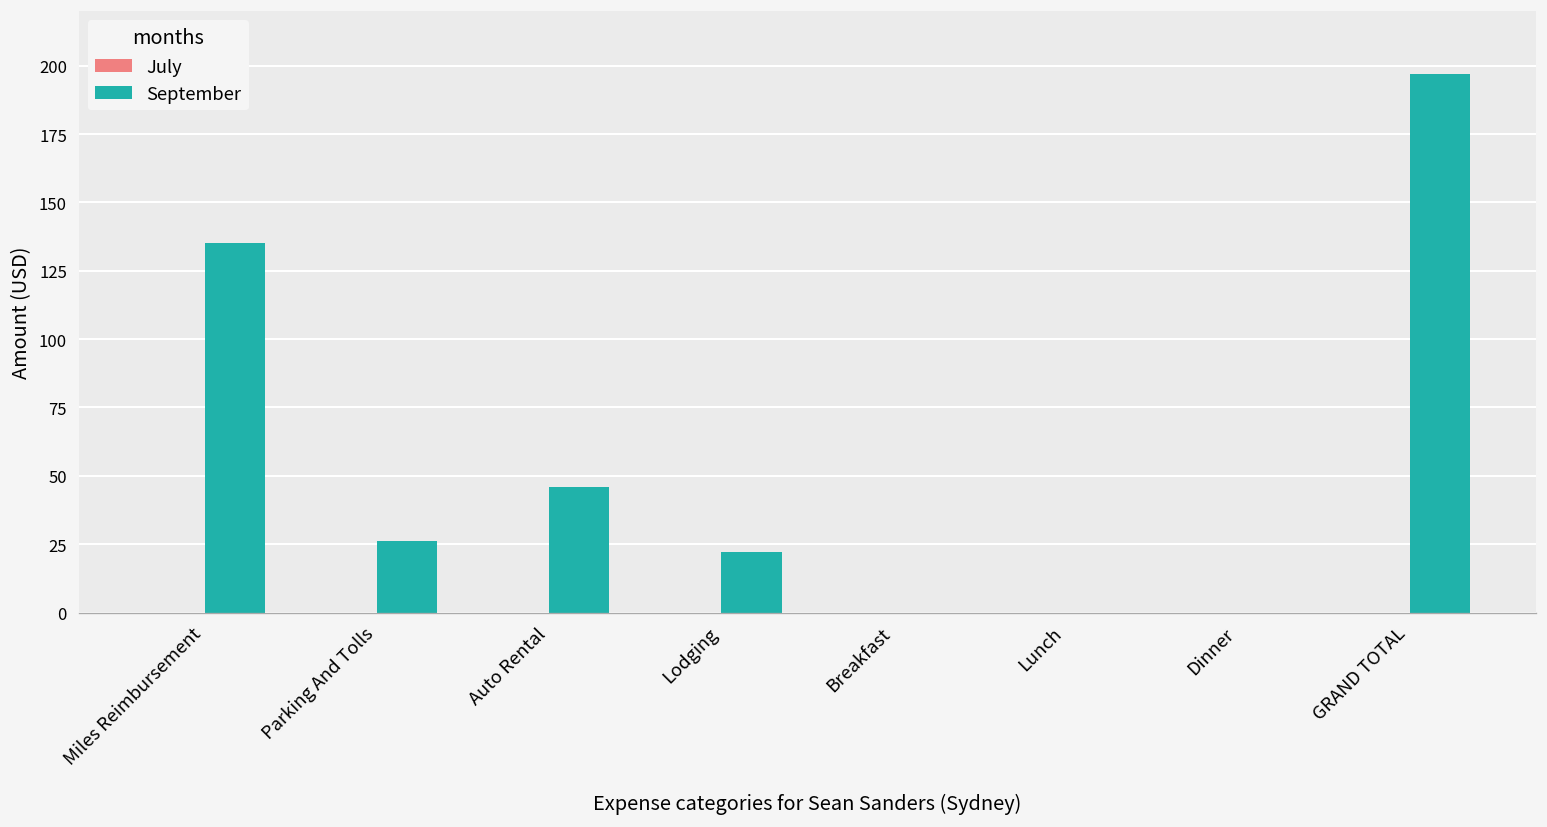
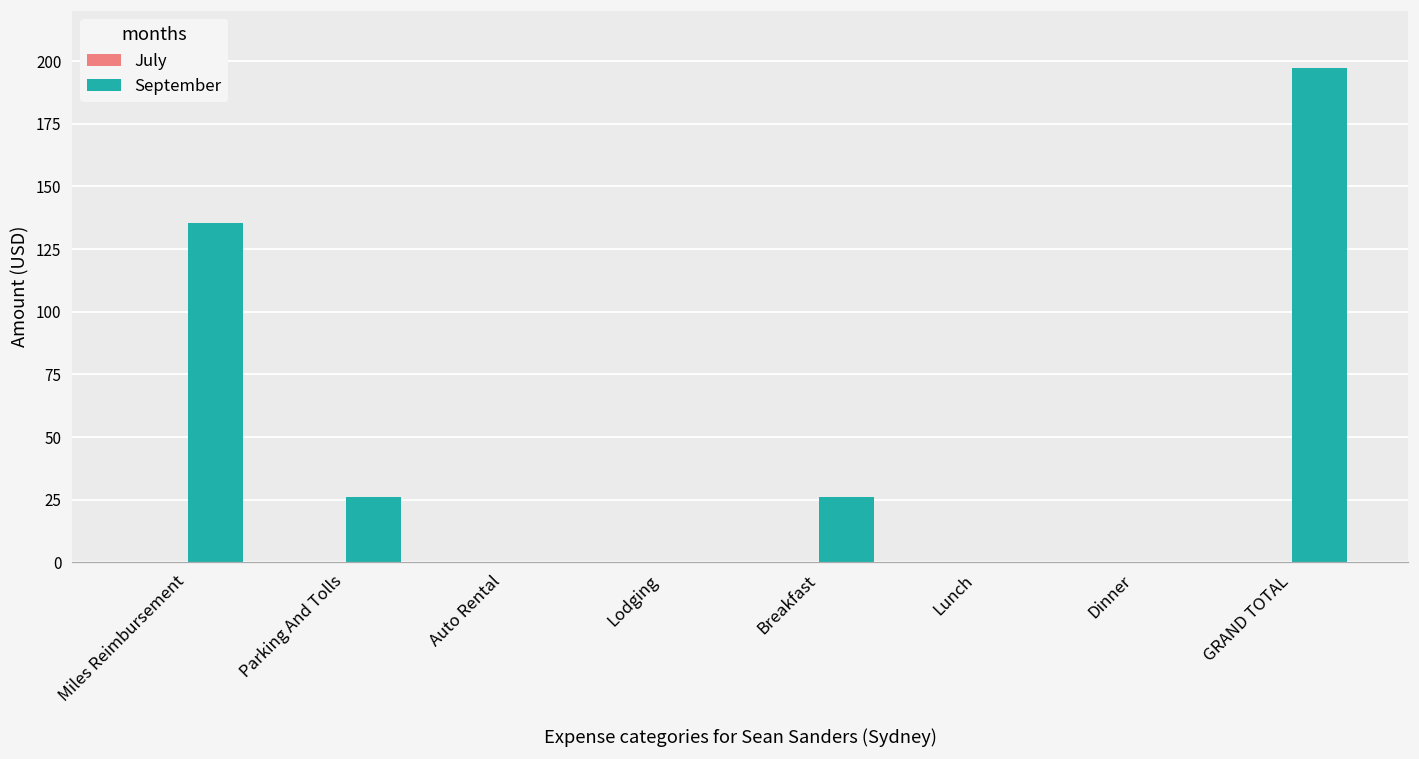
September, Auto Rental: 46 -> 0
September, Lodging: 22 -> 0
September, Breakfast: 0 -> 26
